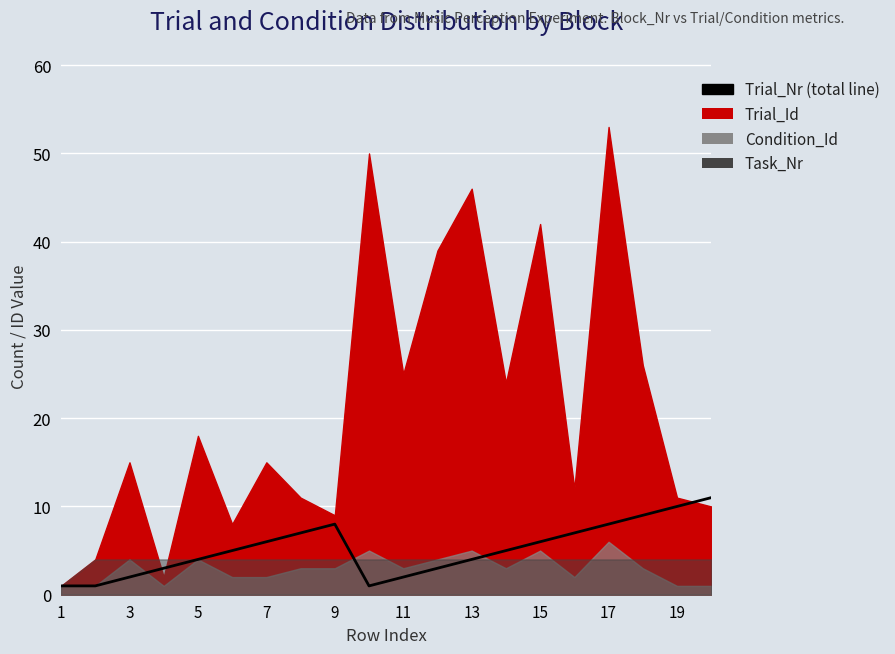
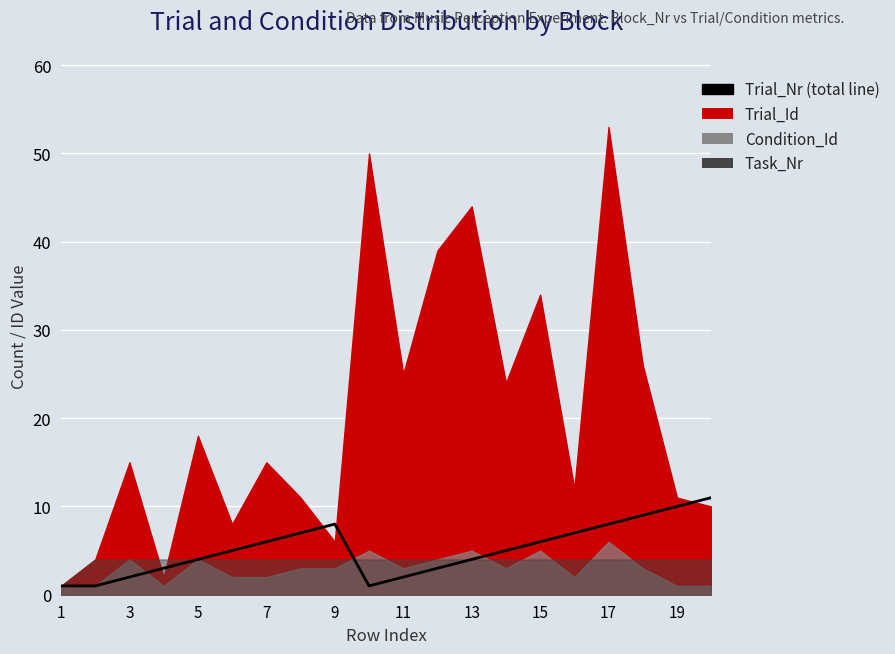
Trial_Id, 9: 9 -> 6
Trial_Id, 13: 46 -> 44
Trial_Id, 15: 42 -> 34
